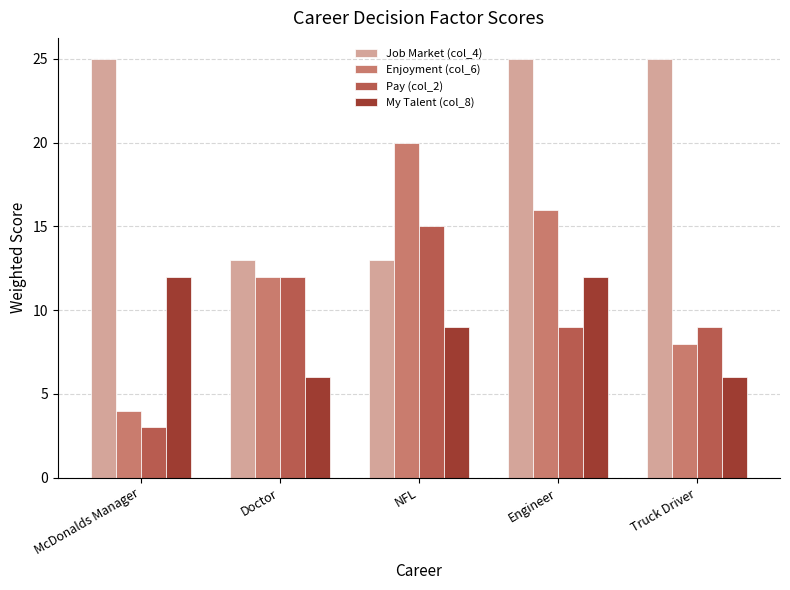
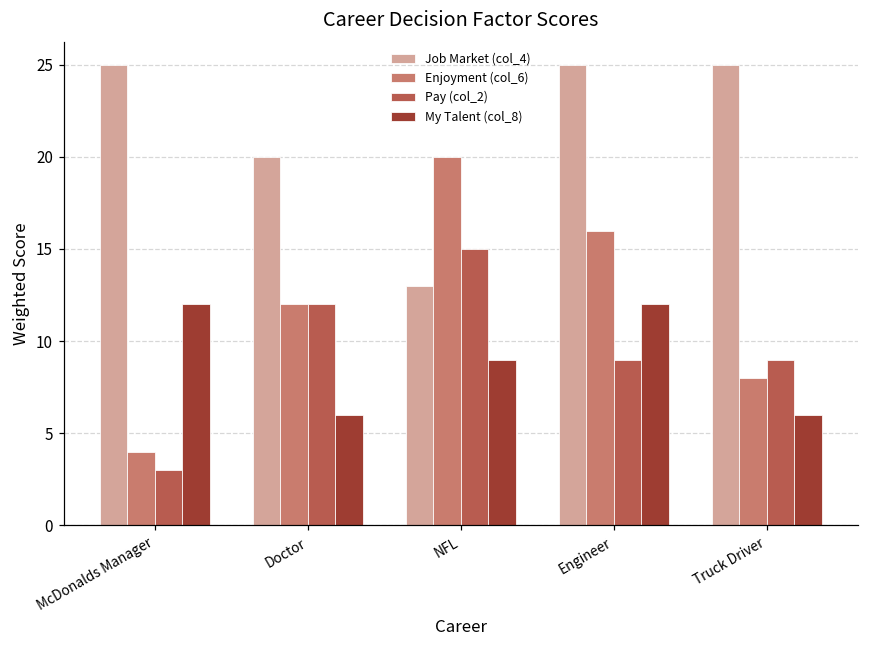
Job Market (col_4), Doctor: 13 -> 20
